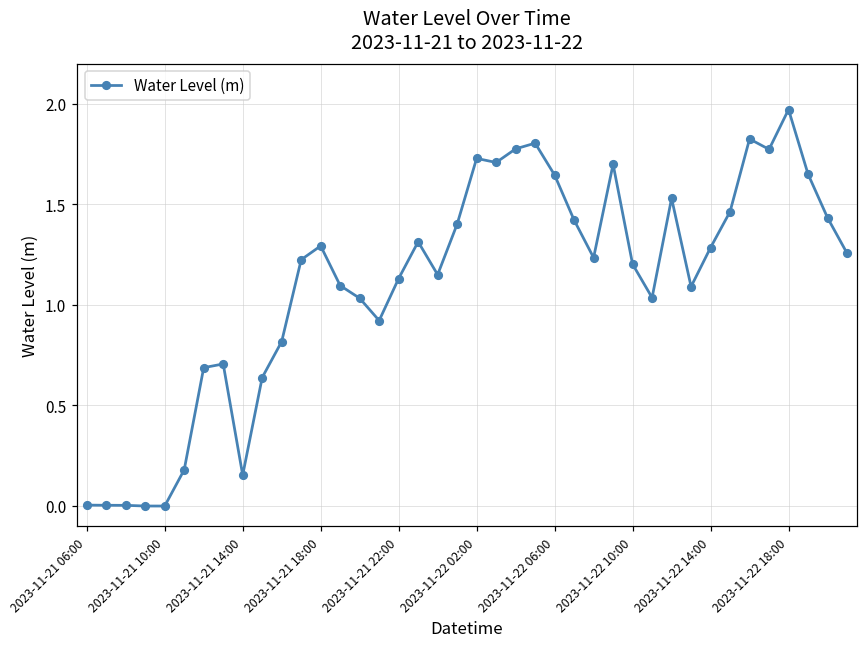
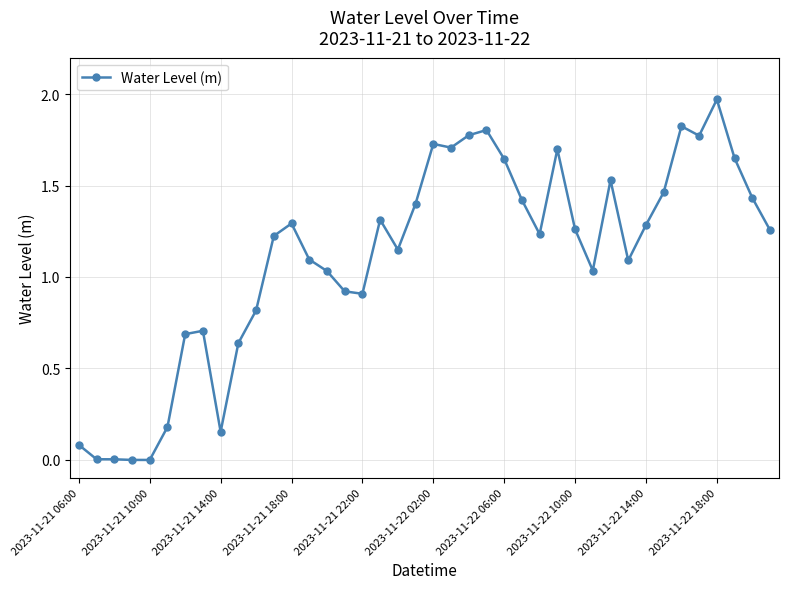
2023-11-21 06:00: 0.00 -> 0.08
2023-11-21 22:00: 1.13 -> 0.91
2023-11-22 10:00: 1.20 -> 1.26
